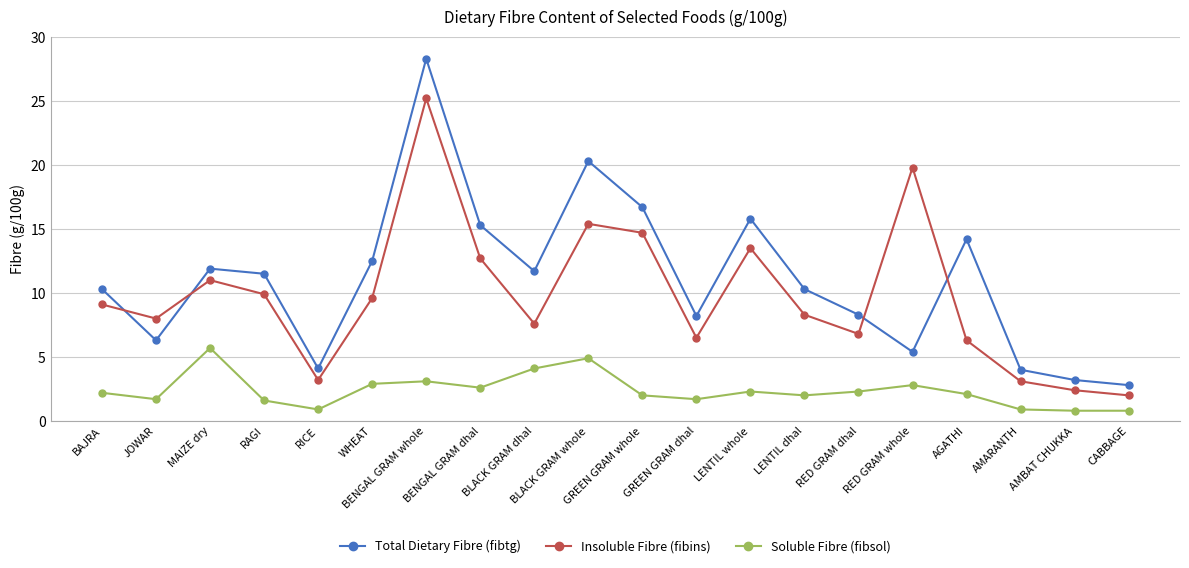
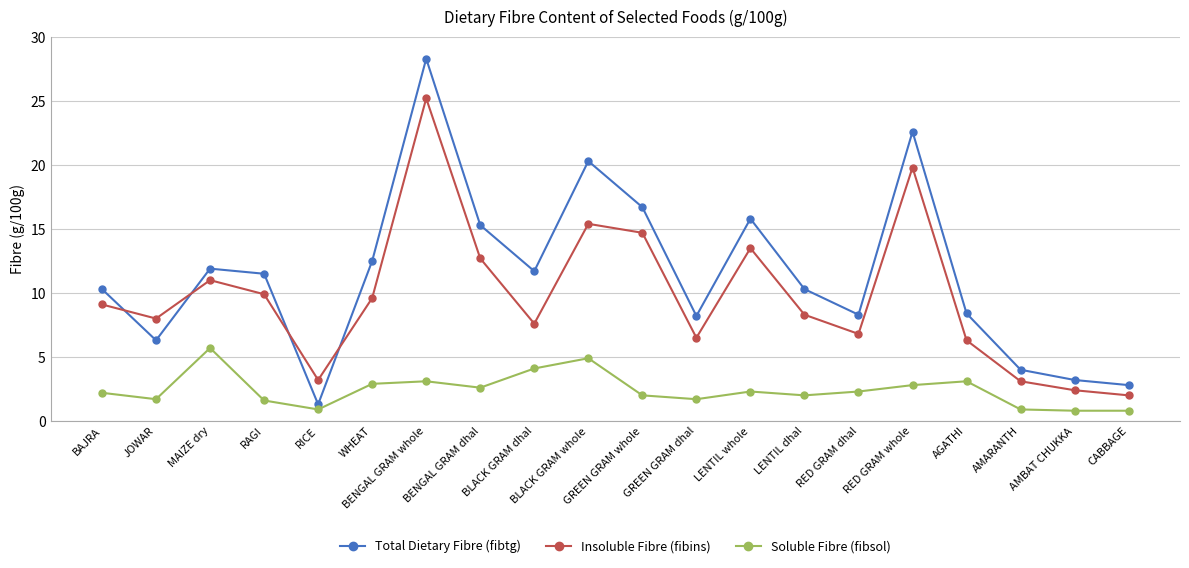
Total Dietary Fibre (fibtg), RICE: 4.1 -> 1.3
Total Dietary Fibre (fibtg), RED GRAM whole: 5.4 -> 22.6
Total Dietary Fibre (fibtg), AGATHI: 14.2 -> 8.4
Soluble Fibre (fibsol), AGATHI: 2.1 -> 3.1
